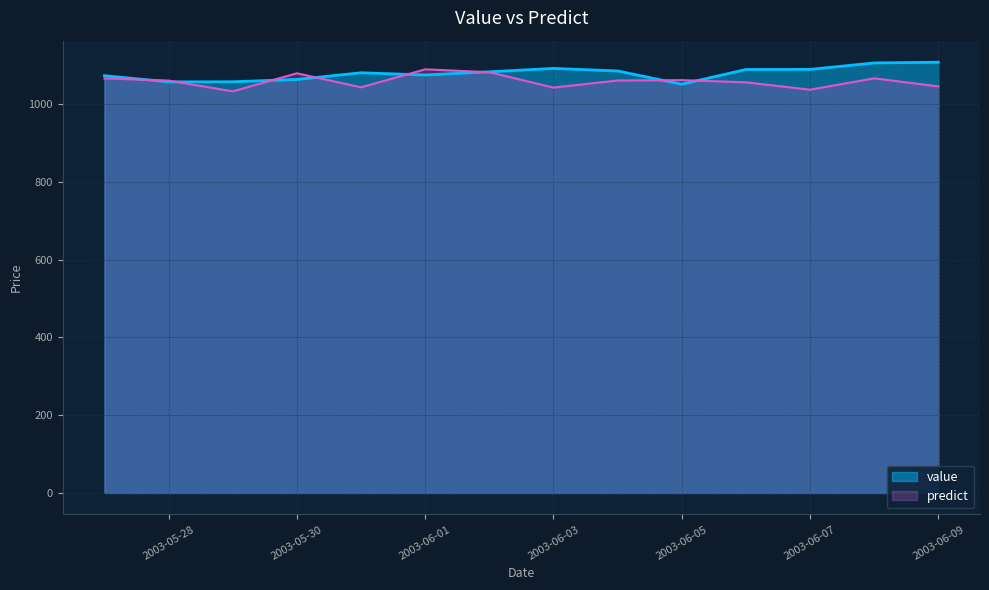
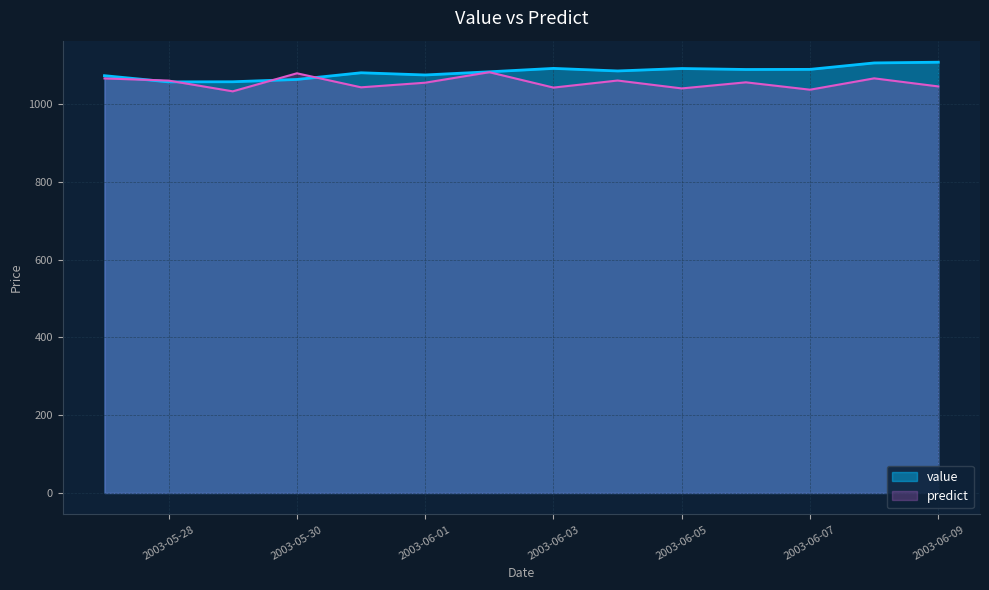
predict, 2003-06-01: 1090 -> 1060
value, 2003-06-05: 1050 -> 1090
predict, 2003-06-05: 1060 -> 1040
